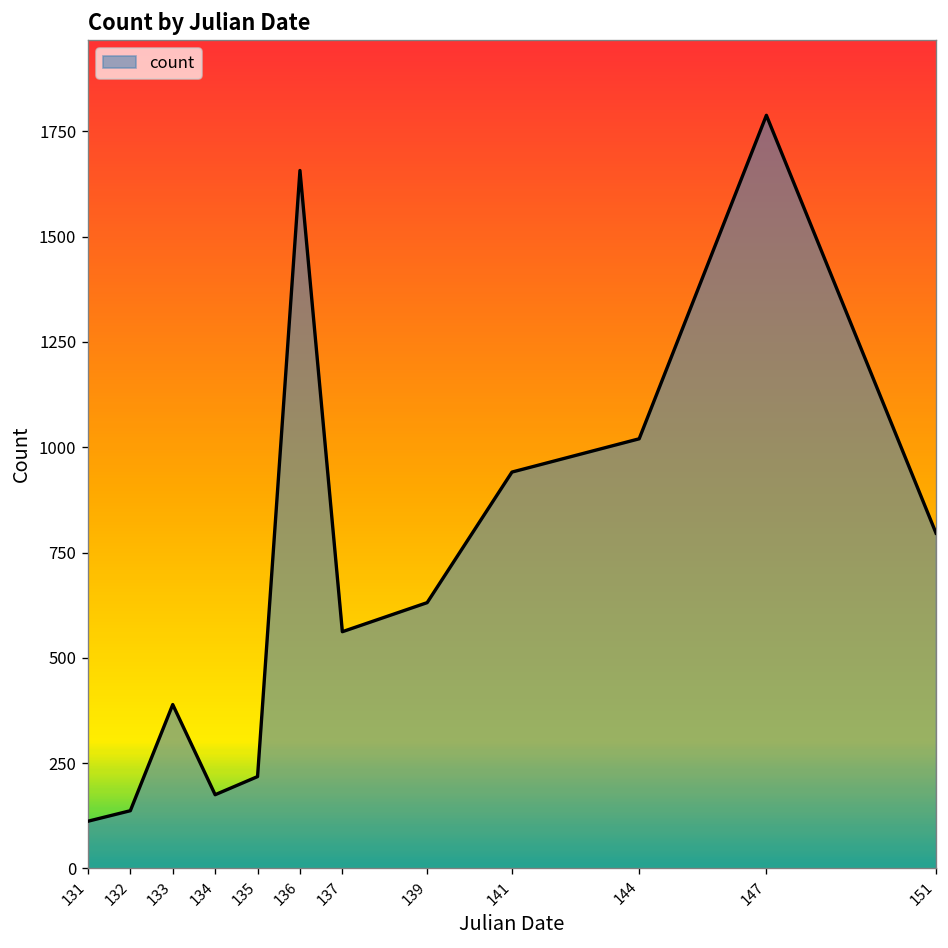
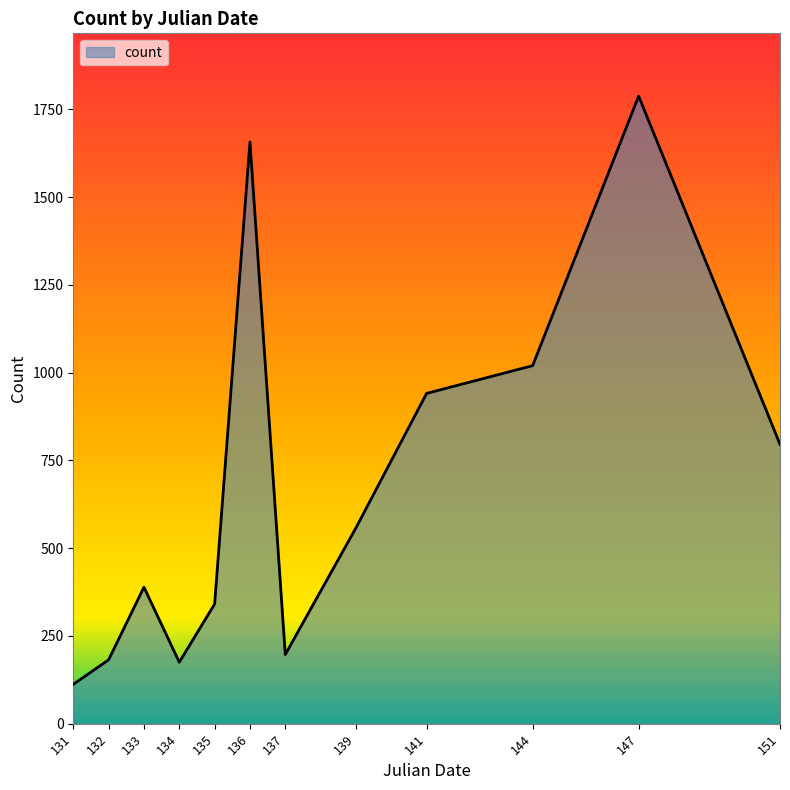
132: 140 -> 180
135: 220 -> 340
137: 560 -> 200
139: 630 -> 560
